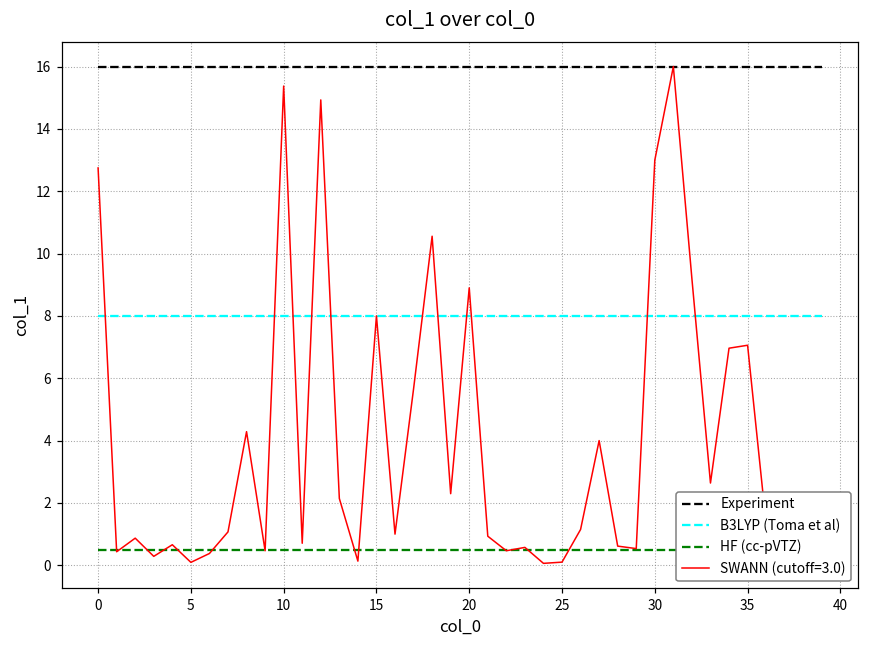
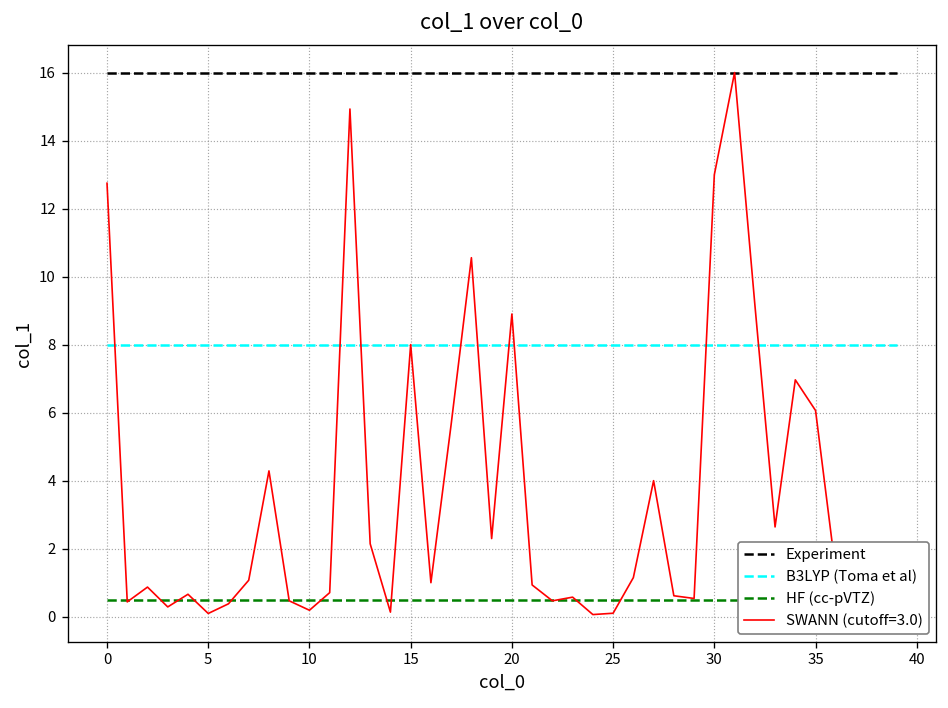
SWANN (cutoff=3.0), 10: 15.4 -> 0.2
SWANN (cutoff=3.0), 35: 7.1 -> 6.1
